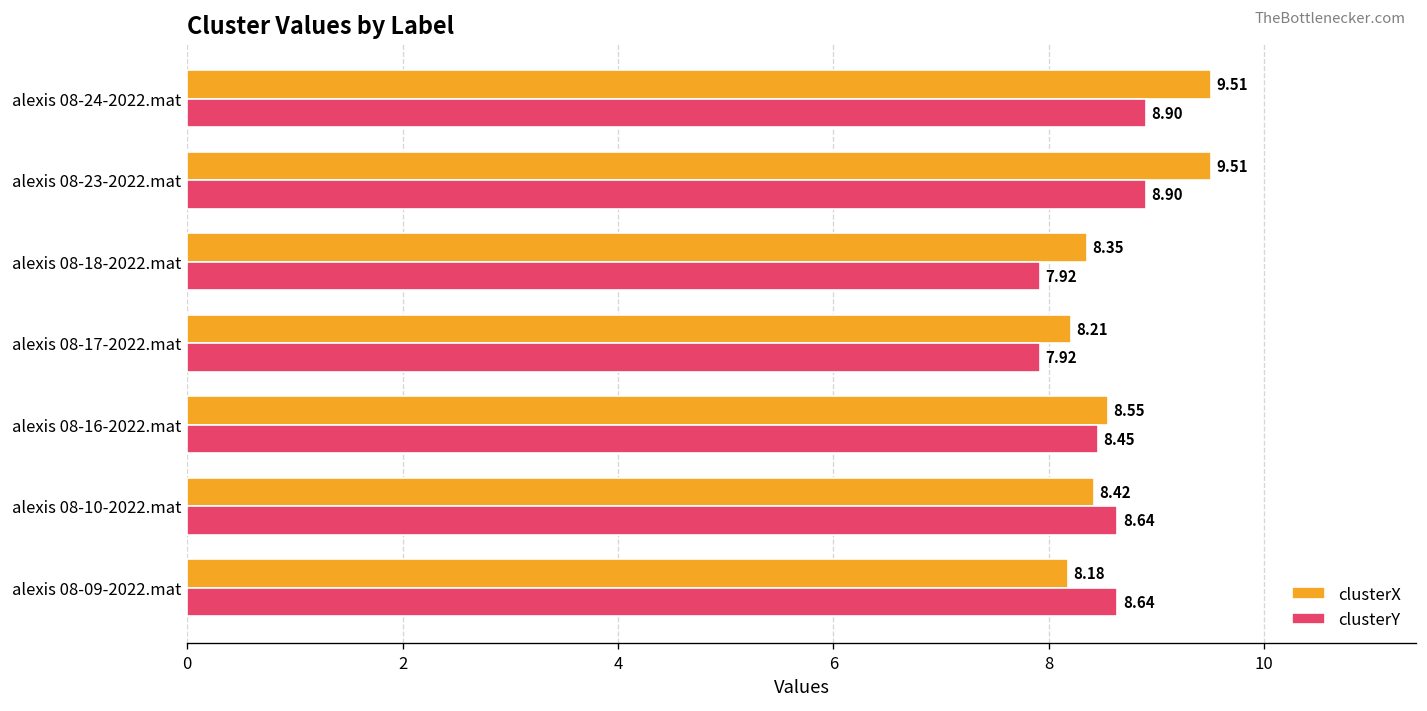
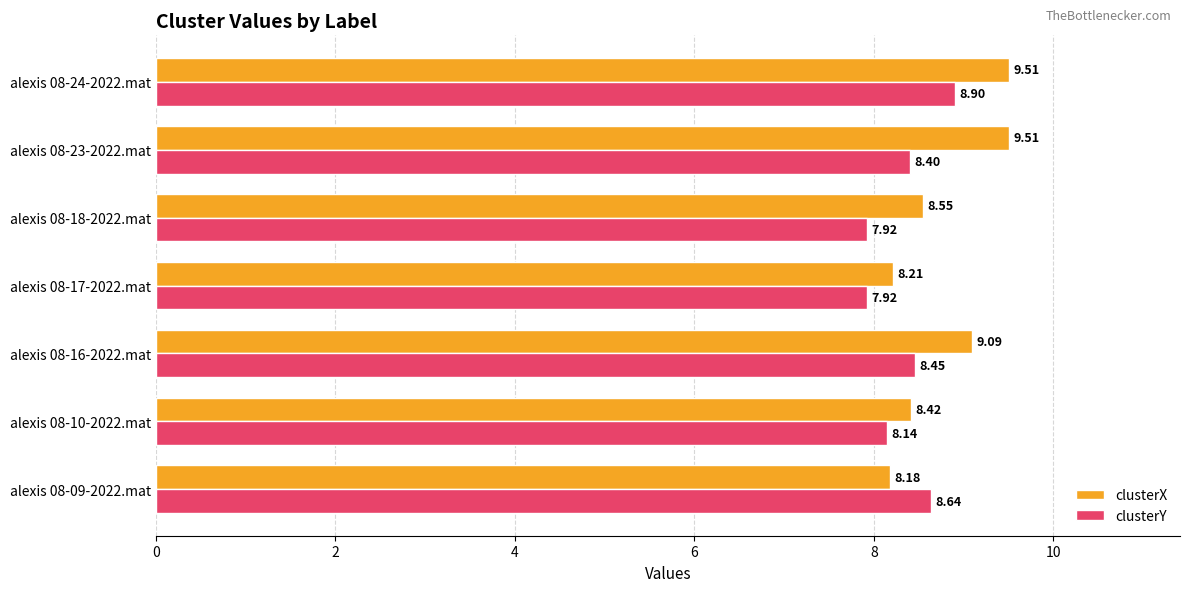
clusterY, alexis 08-23-2022.mat: 8.90 -> 8.40
clusterX, alexis 08-18-2022.mat: 8.35 -> 8.55
clusterX, alexis 08-16-2022.mat: 8.55 -> 9.09
clusterY, alexis 08-10-2022.mat: 8.64 -> 8.14
